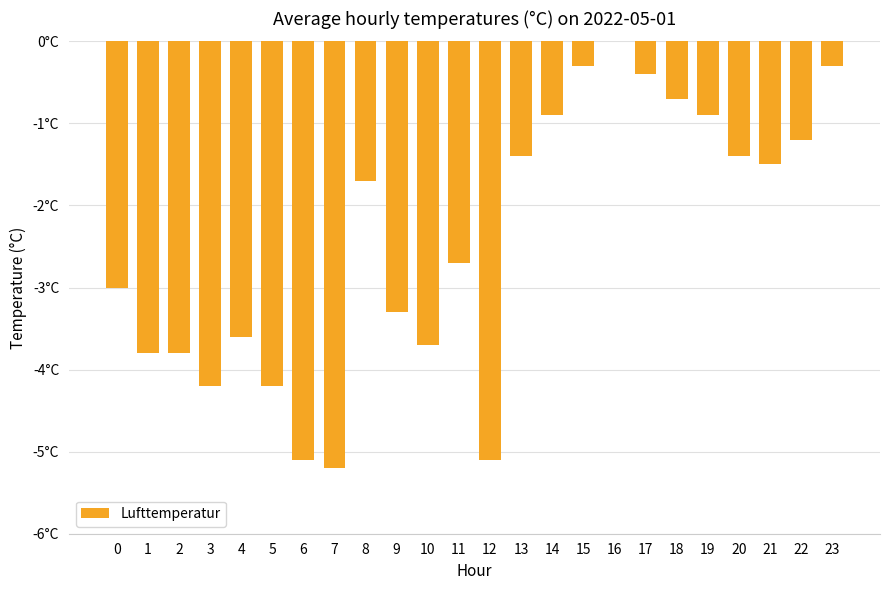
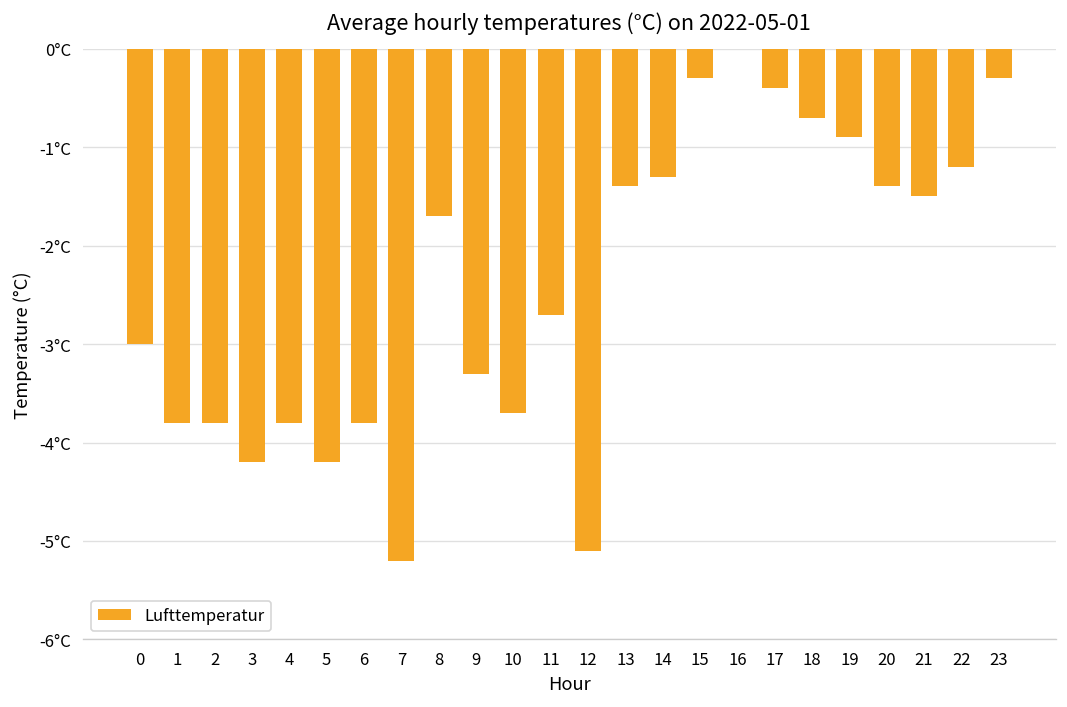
4: -3.6°C -> -3.8°C
6: -5.1°C -> -3.8°C
14: -0.9°C -> -1.3°C
